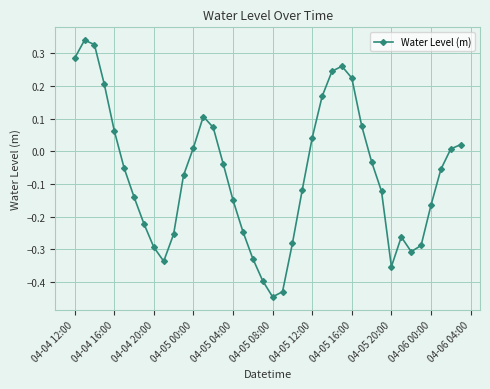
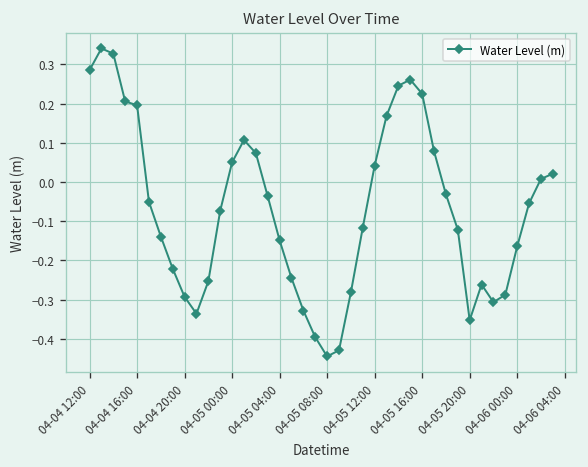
04-04 16:00: 0.06 -> 0.20
04-05 00:00: 0.01 -> 0.05
